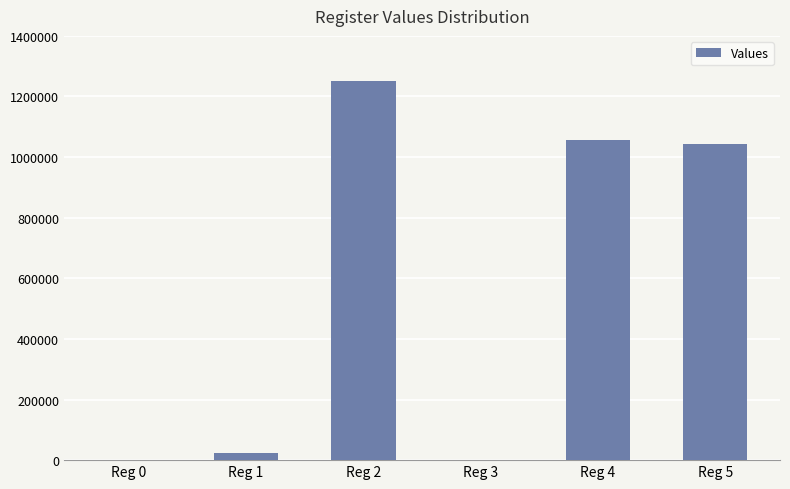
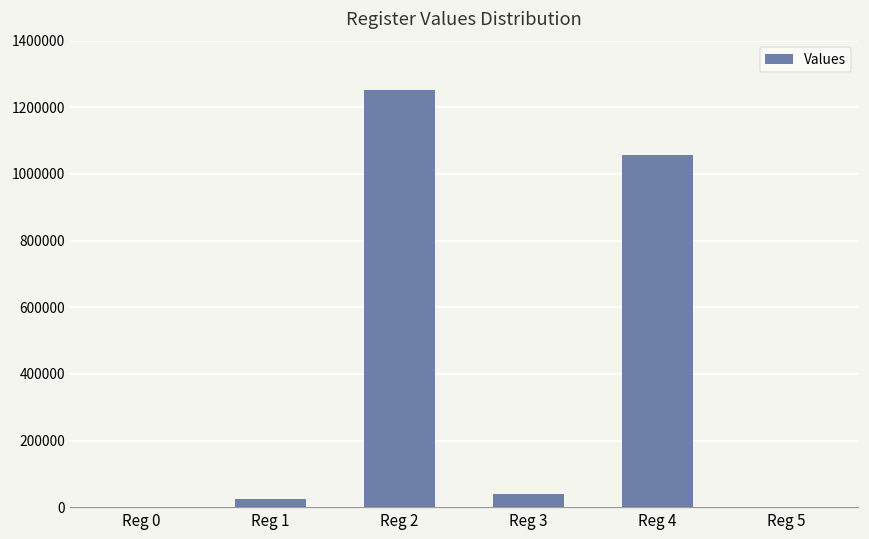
Reg 3: 0 -> 40000
Reg 5: 1040000 -> 0
